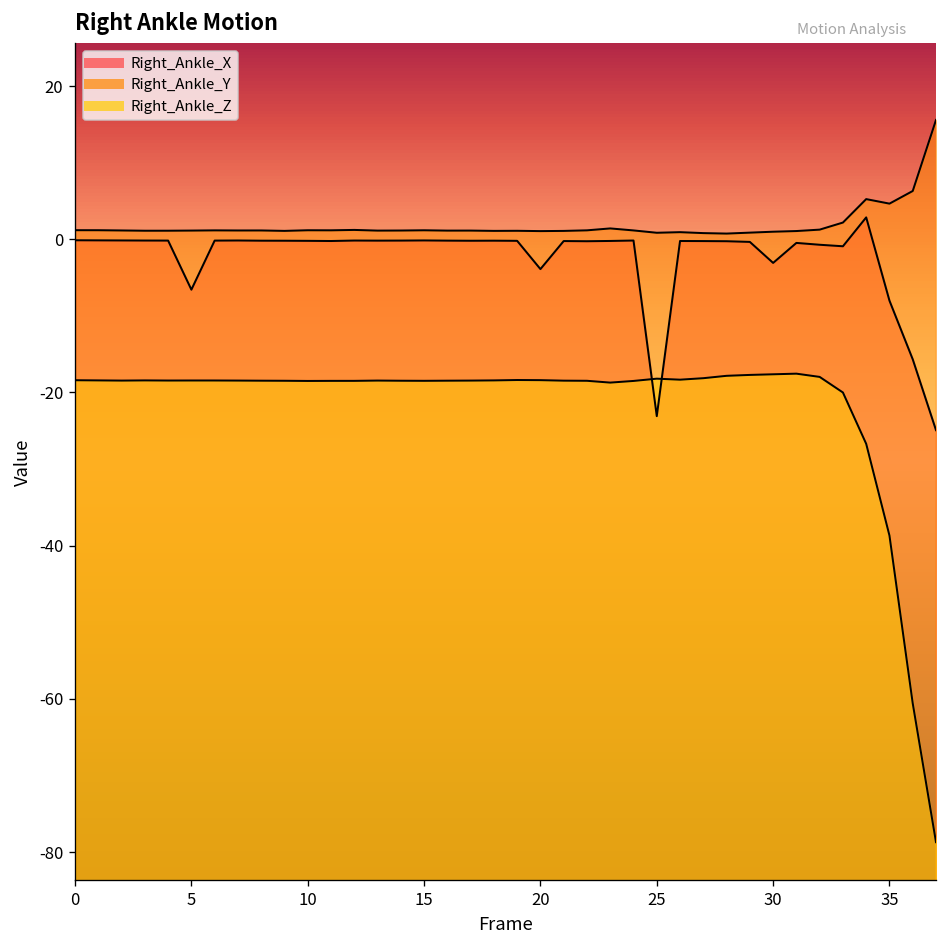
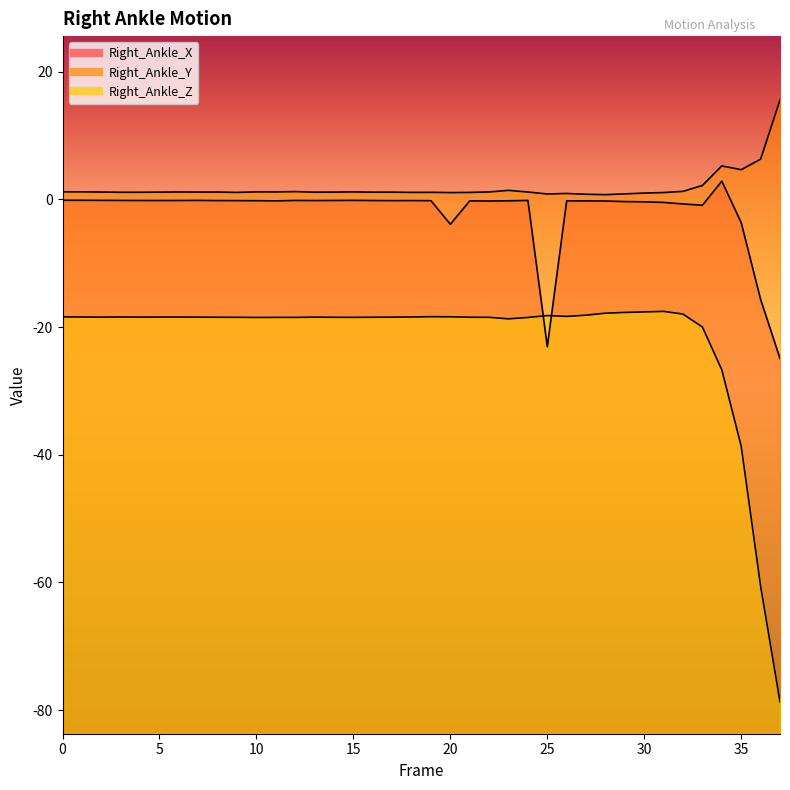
Right_Ankle_X, 5: -7 -> 0
Right_Ankle_X, 30: -3 -> 0
Right_Ankle_X, 35: -8 -> -4
